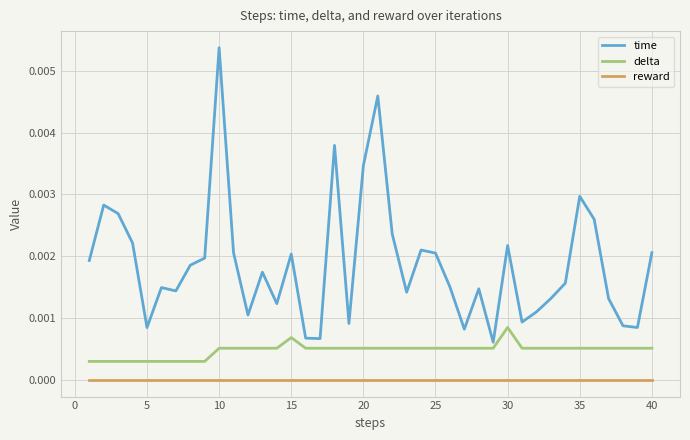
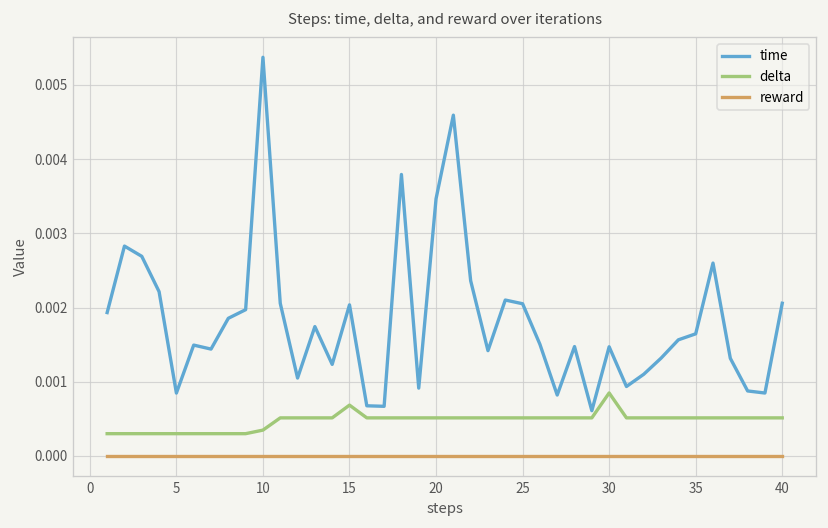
delta, 10: 0.0005 -> 0.0003
time, 30: 0.0022 -> 0.0015
time, 35: 0.0030 -> 0.0016
